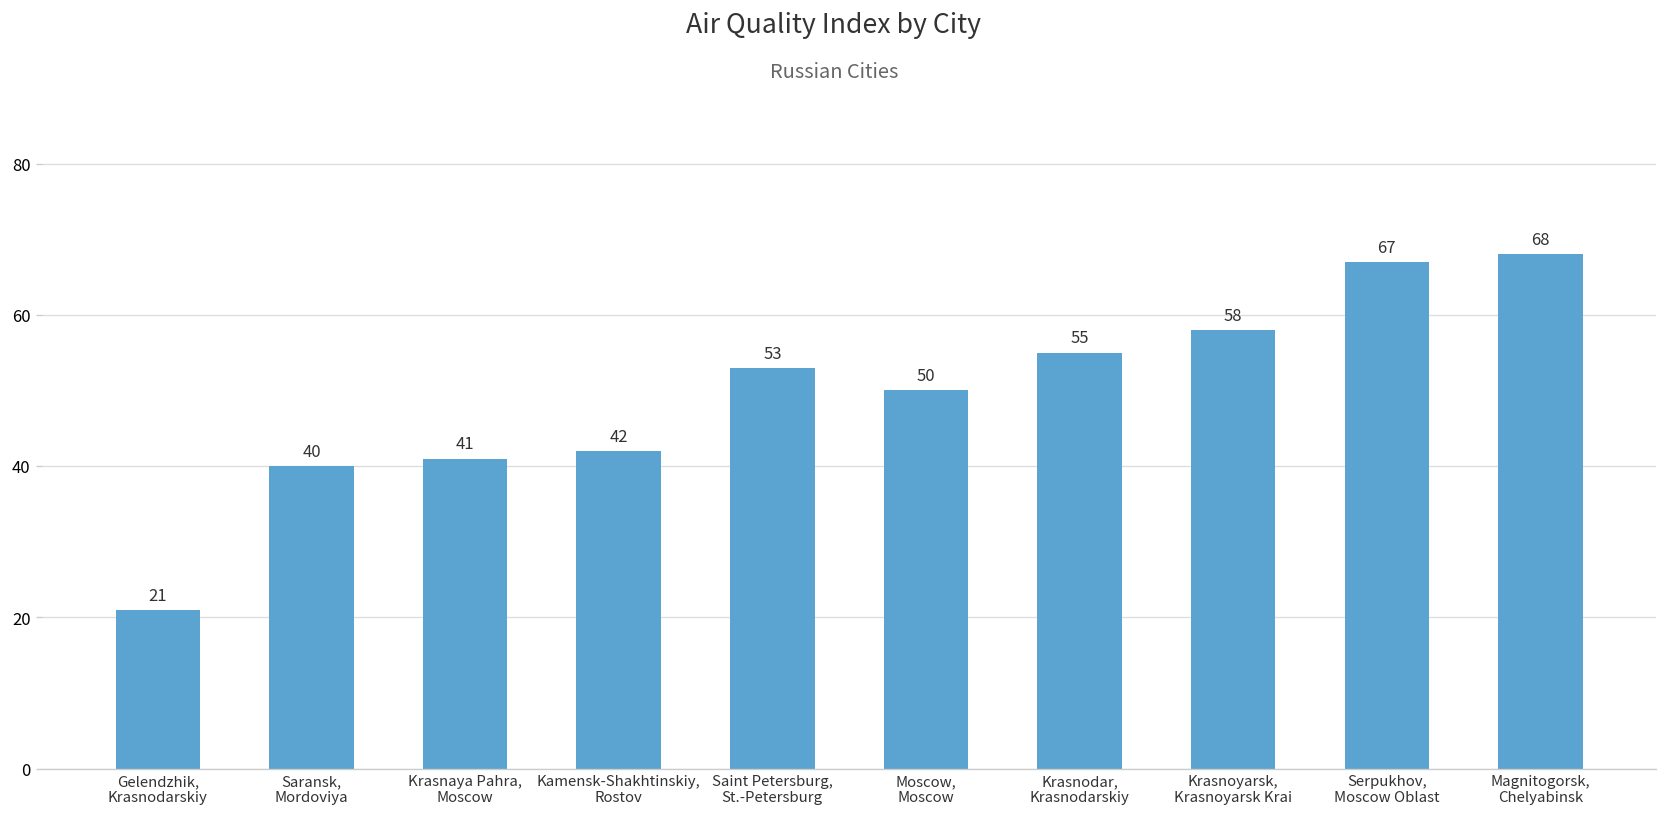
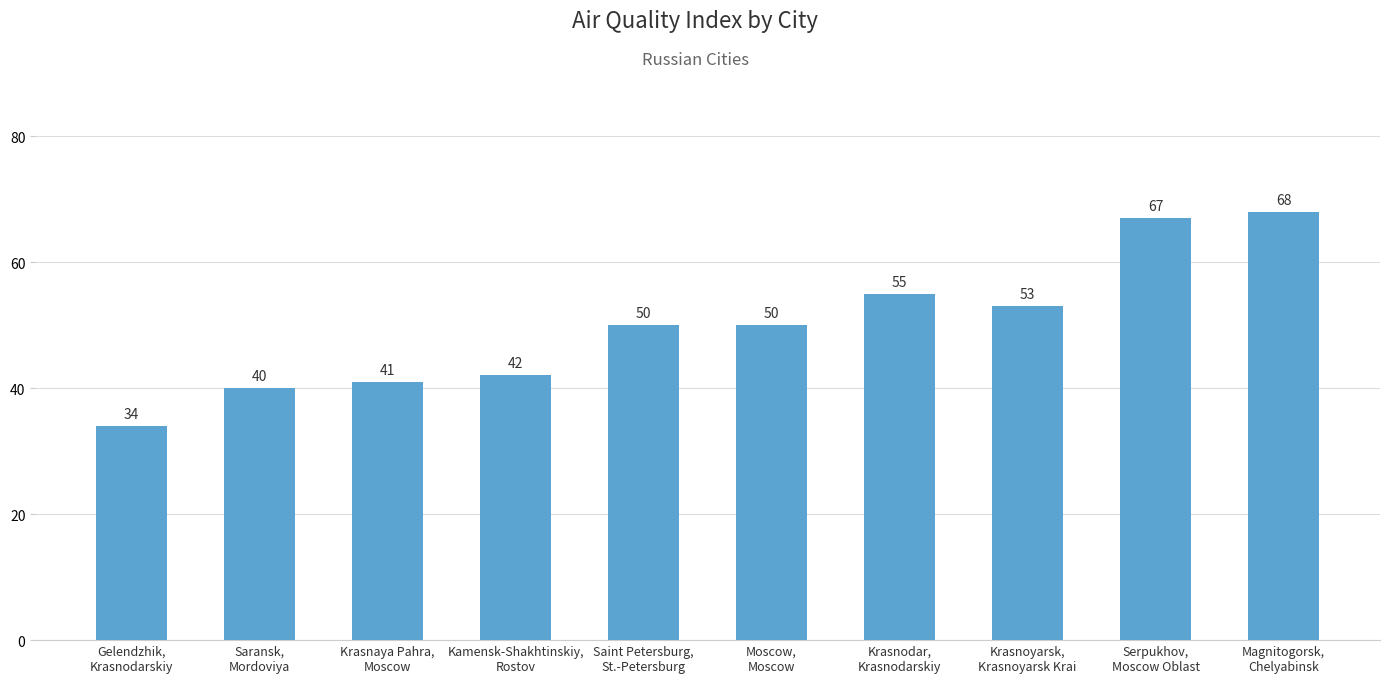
Gelendzhik, Krasnodarskiy: 21 -> 34
Saint Petersburg, St.-Petersburg: 53 -> 50
Krasnoyarsk, Krasnoyarsk Krai: 58 -> 53
